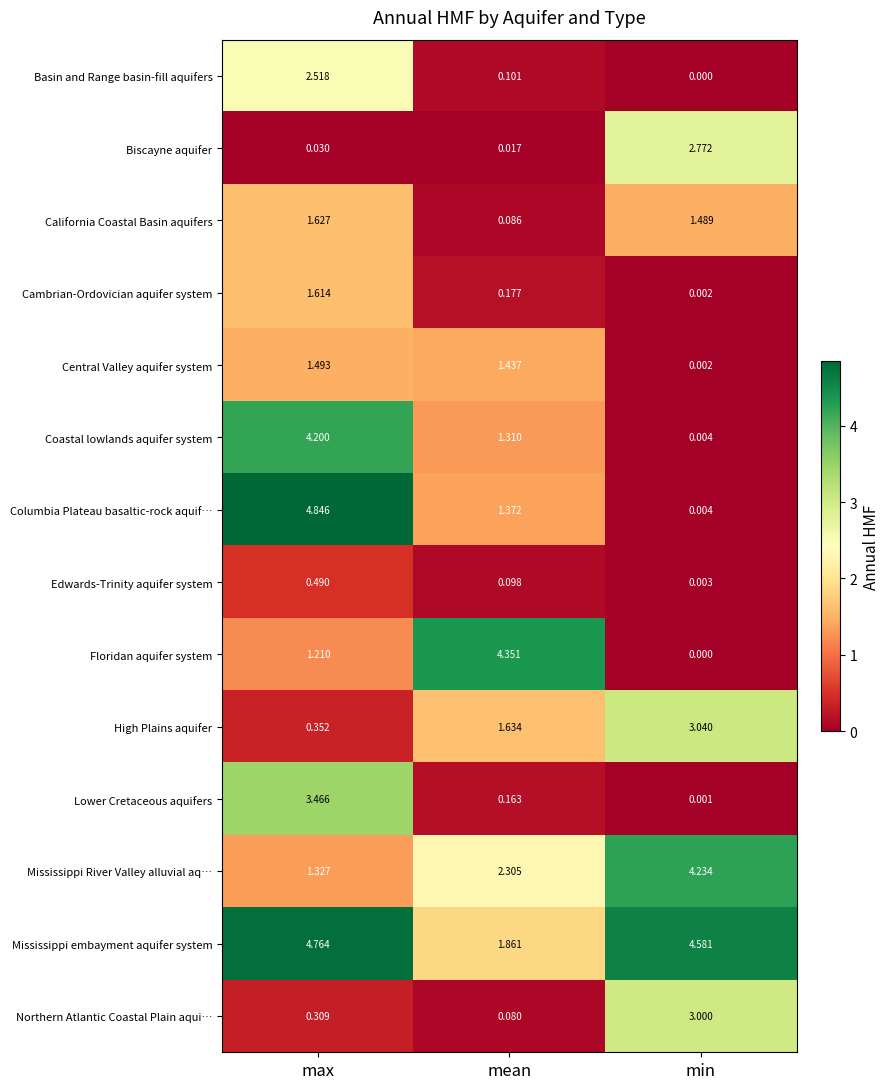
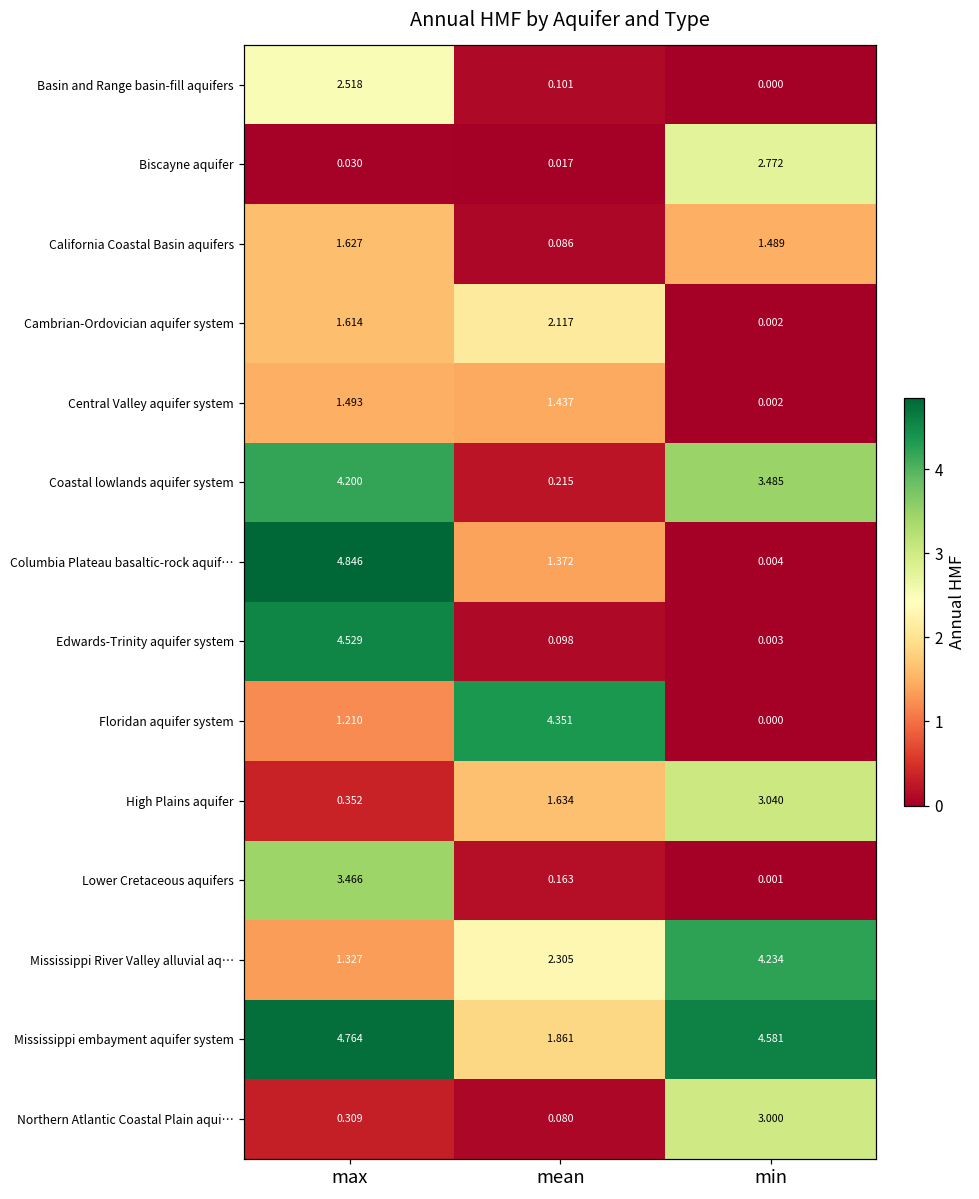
Cambrian-Ordovician aquifer system, mean: 0.177 -> 2.117
Coastal lowlands aquifer system, mean: 1.310 -> 0.215
Coastal lowlands aquifer system, min: 0.004 -> 3.485
Edwards-Trinity aquifer system, max: 0.490 -> 4.529
